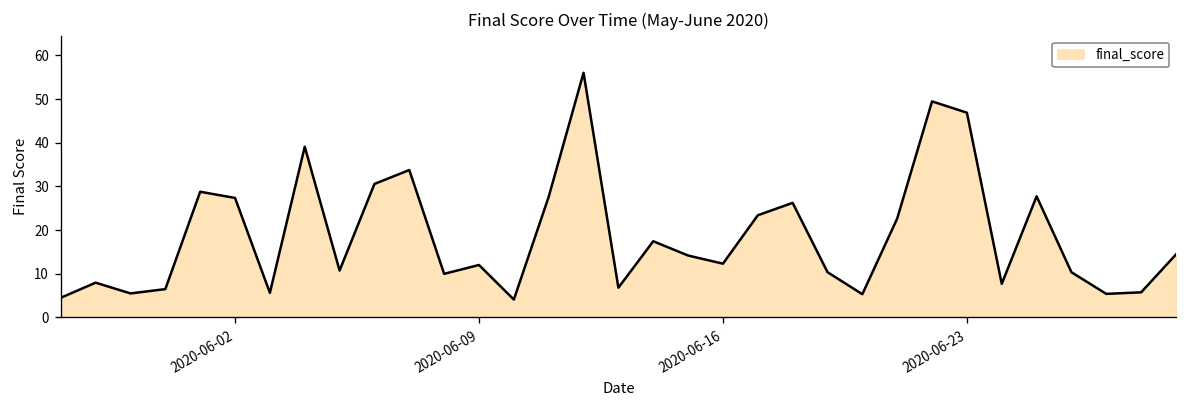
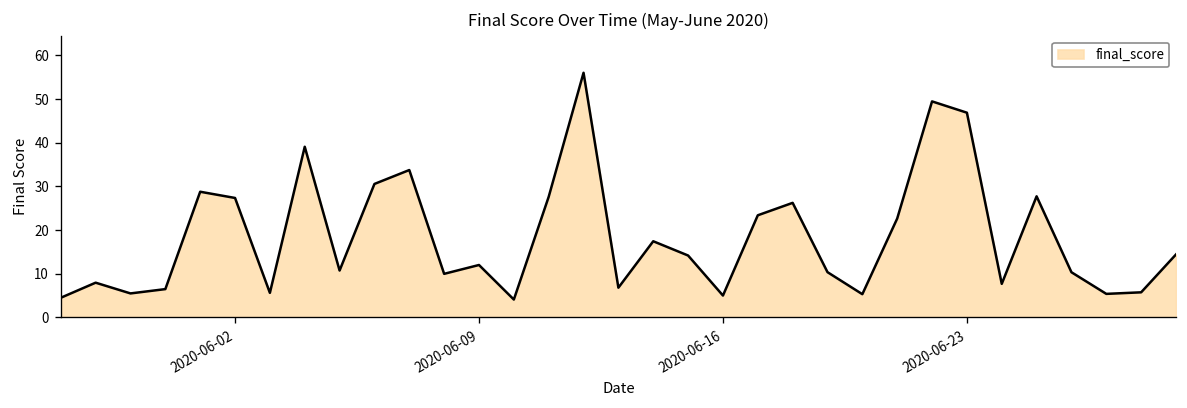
2020-06-16: 12 -> 5
